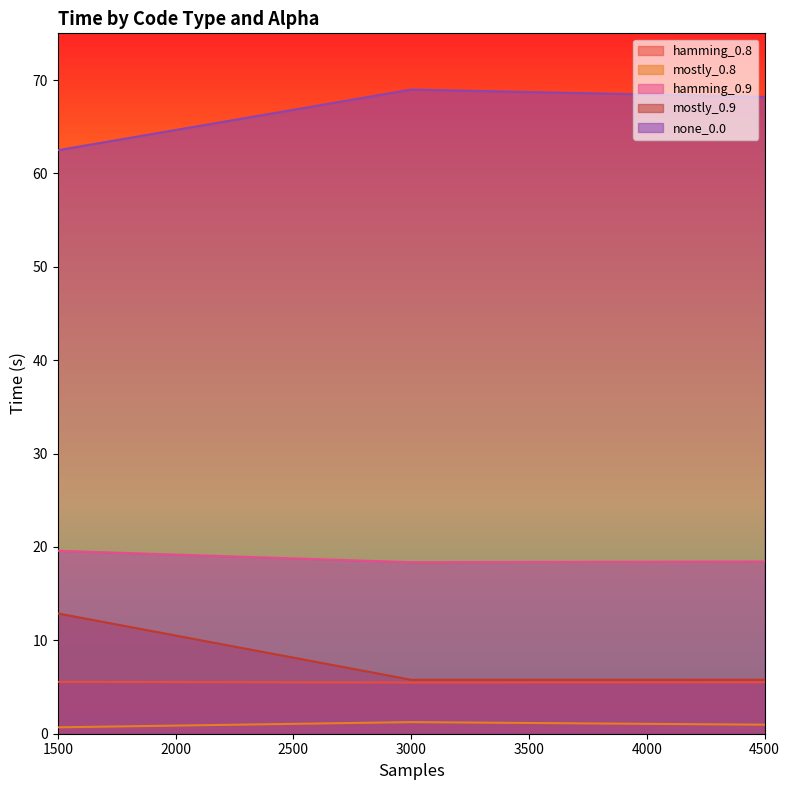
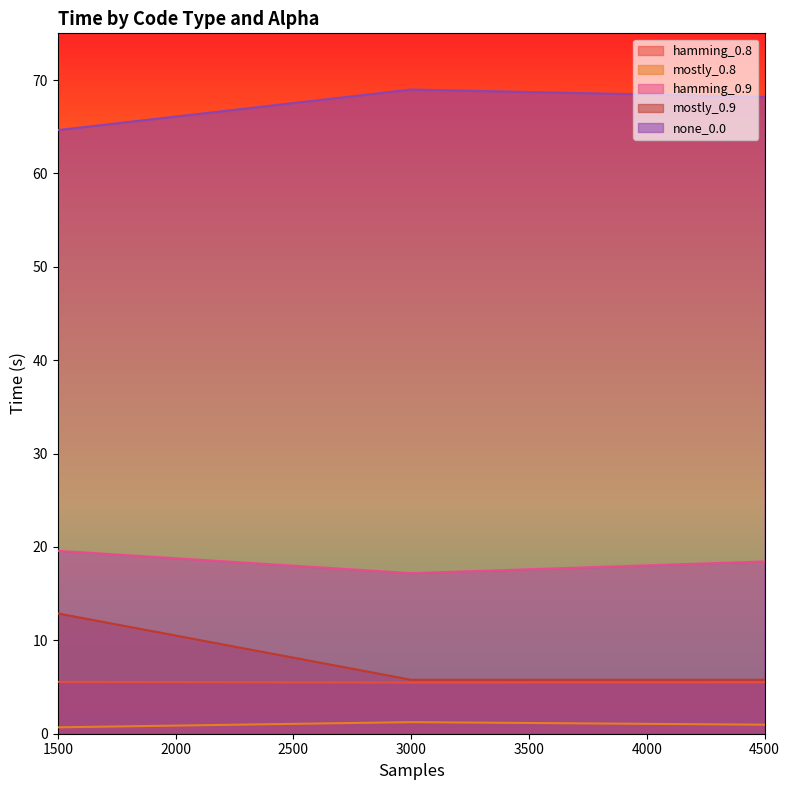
none_0.0, 1500: 62 -> 65
hamming_0.9, 3000: 18 -> 17
